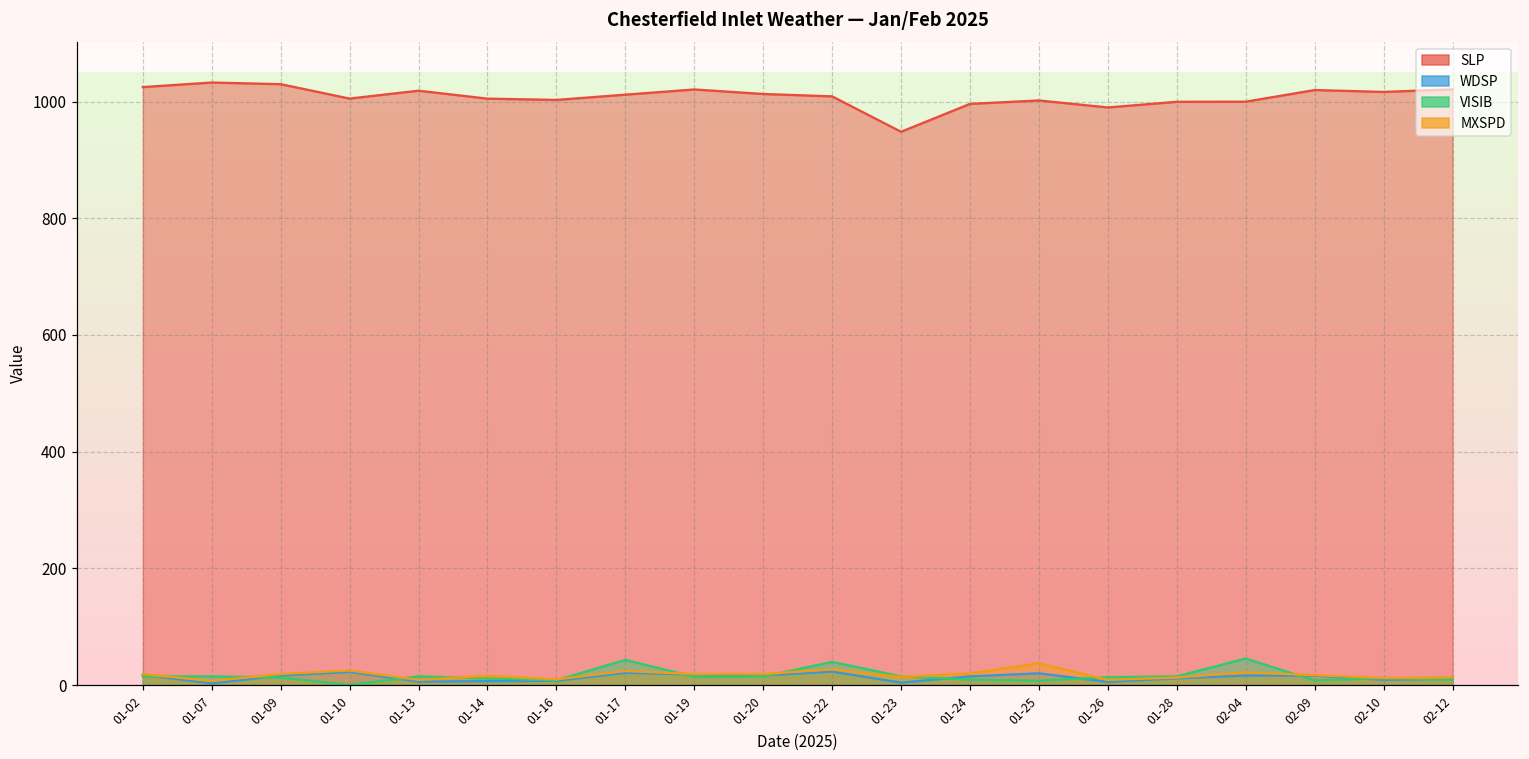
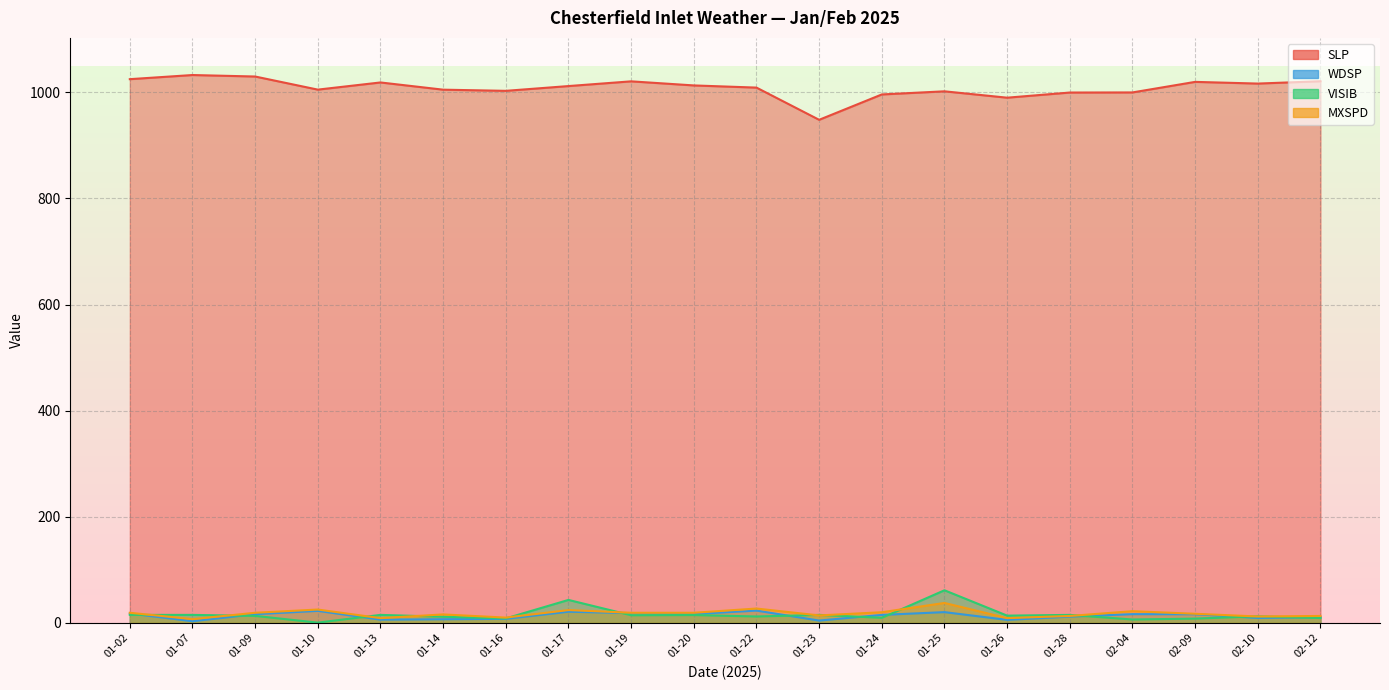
VISIB, 01-22: 40 -> 10
VISIB, 01-25: 10 -> 60
VISIB, 02-04: 50 -> 10
